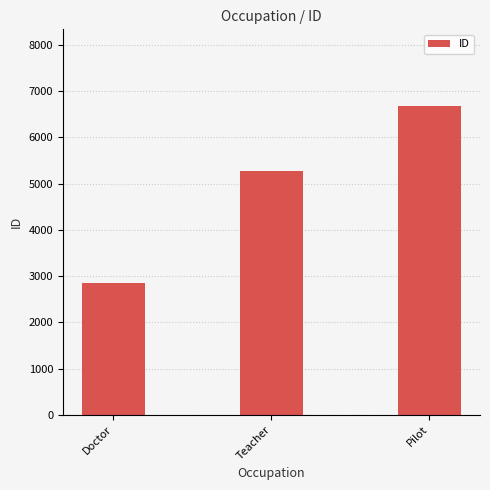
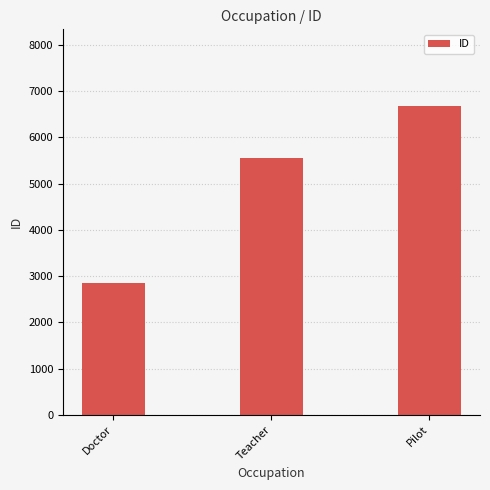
Teacher: 5300 -> 5600
